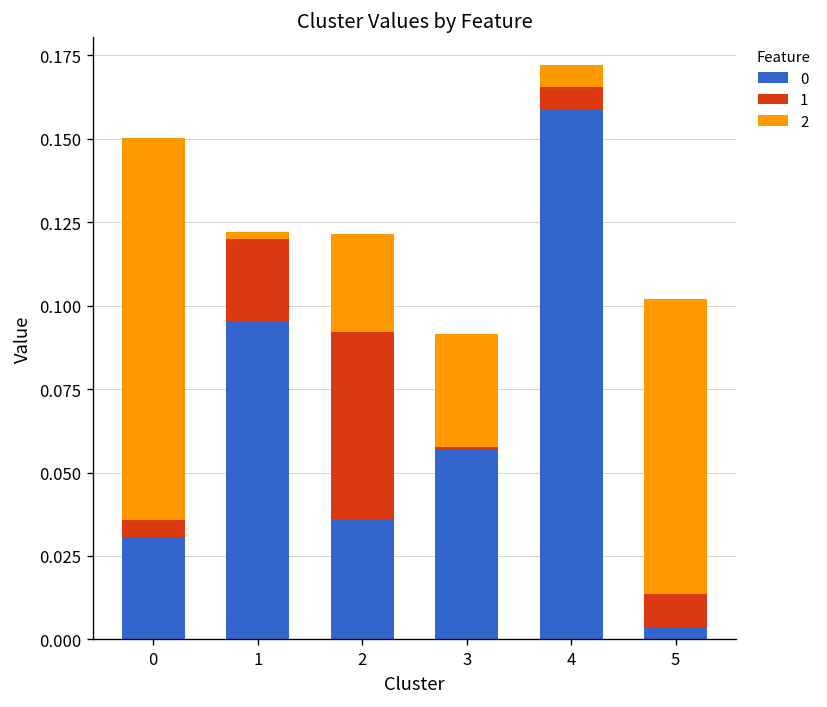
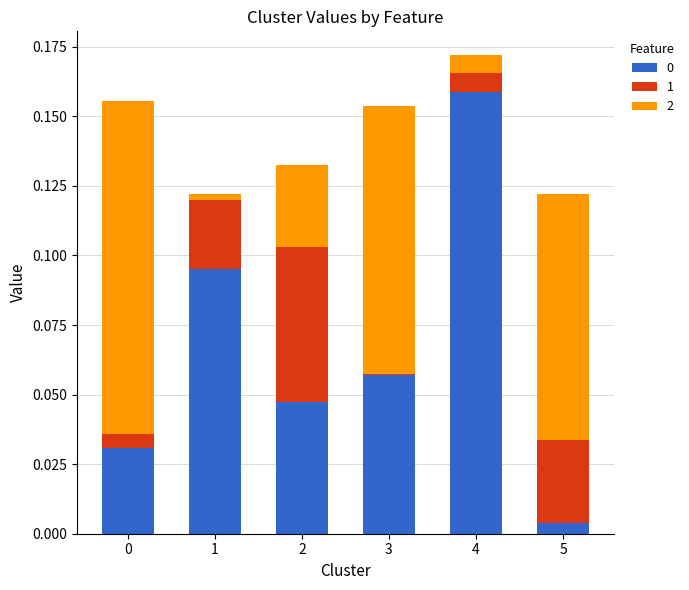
2, 0: 0.115 -> 0.120
0, 2: 0.036 -> 0.047
2, 3: 0.034 -> 0.096
1, 5: 0.010 -> 0.030
